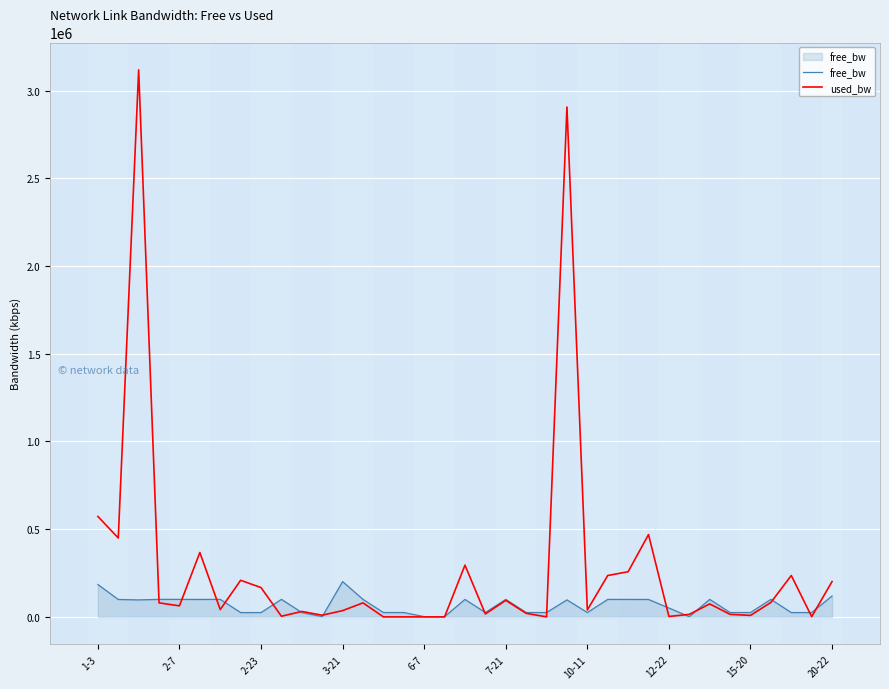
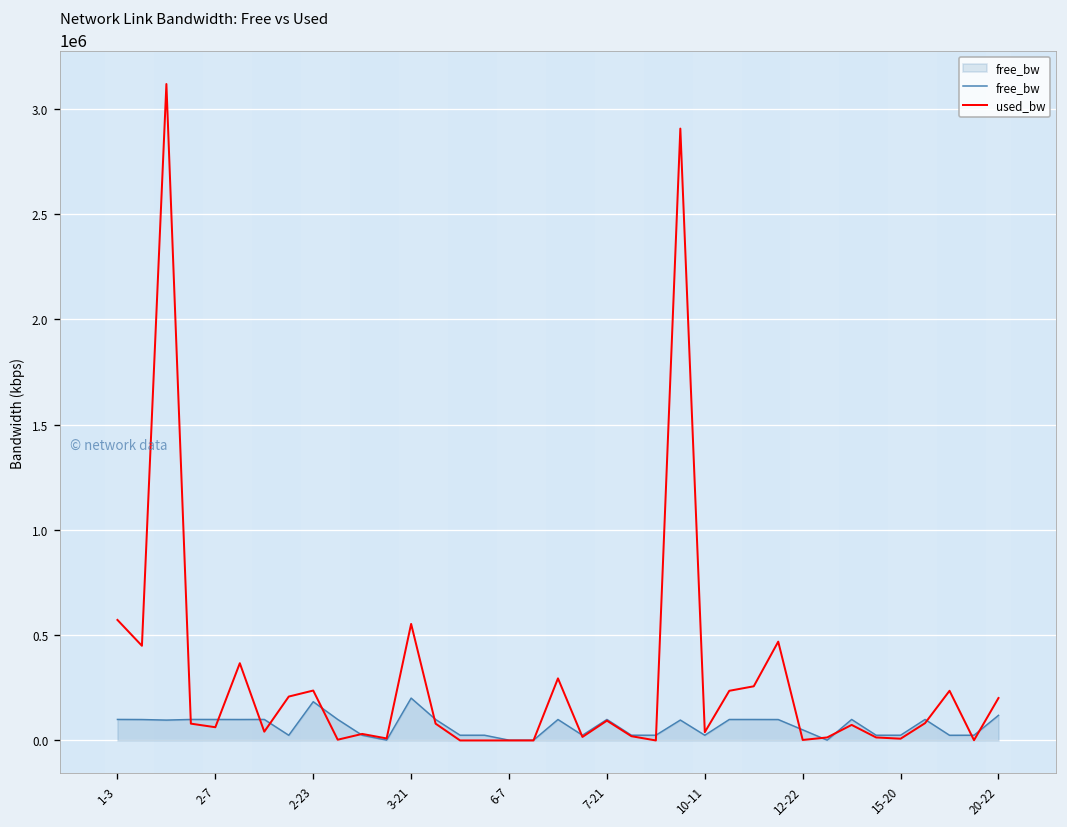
free_bw, 1-3: 180000 -> 100000
free_bw, 2-23: 20000 -> 180000
used_bw, 2-23: 170000 -> 240000
used_bw, 3-21: 40000 -> 550000
